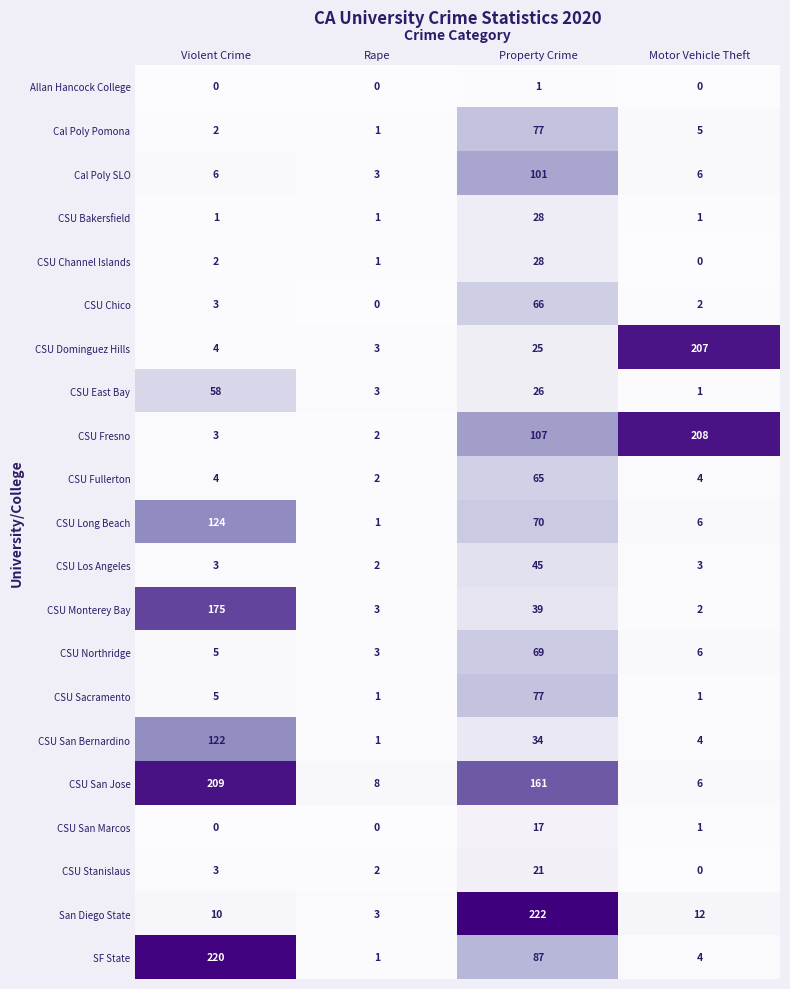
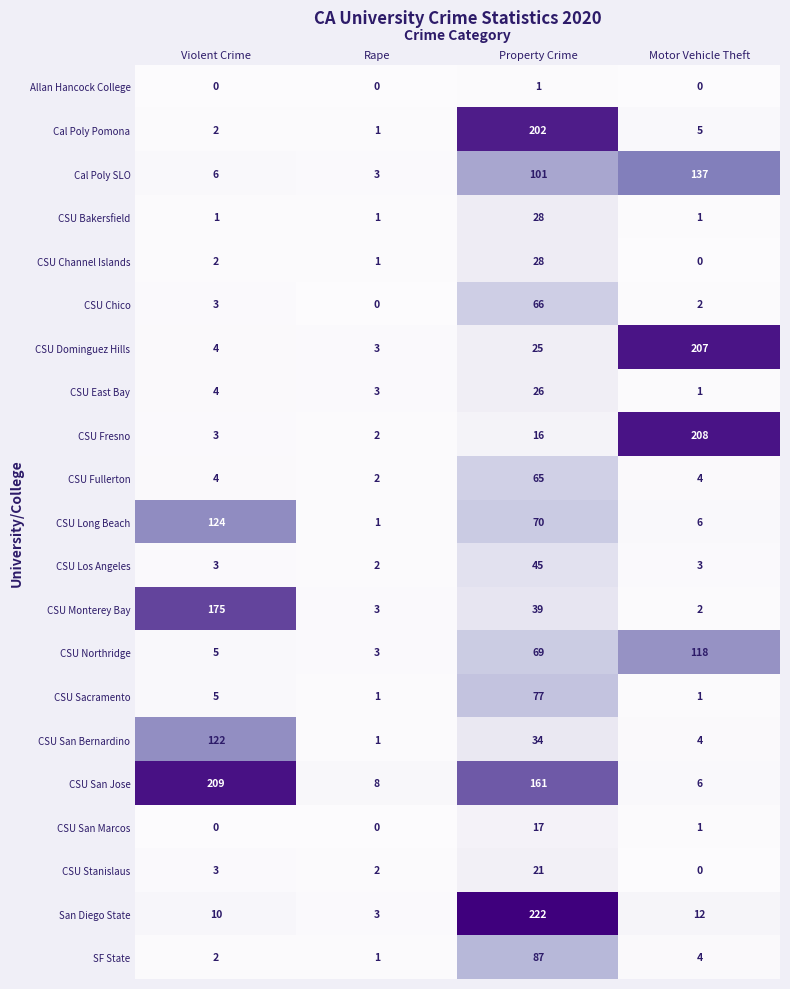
Cal Poly Pomona, Property Crime: 77 -> 202
Cal Poly SLO, Motor Vehicle Theft: 6 -> 137
CSU East Bay, Violent Crime: 58 -> 4
CSU Fresno, Property Crime: 107 -> 16
CSU Northridge, Motor Vehicle Theft: 6 -> 118
SF State, Violent Crime: 220 -> 2
